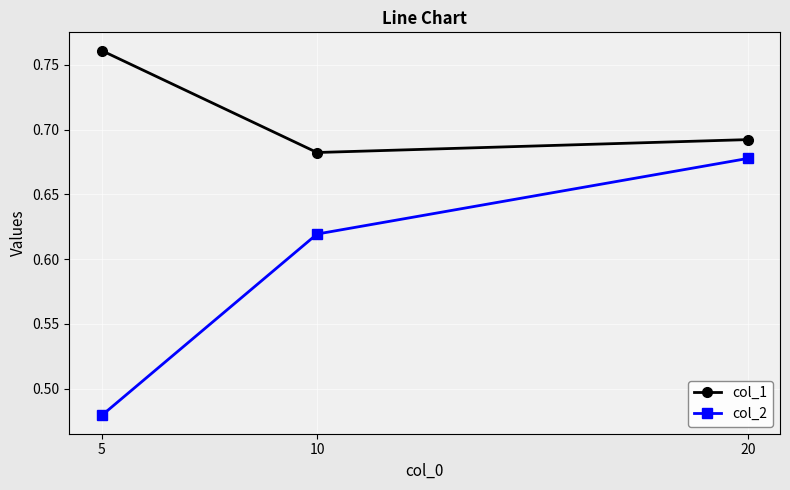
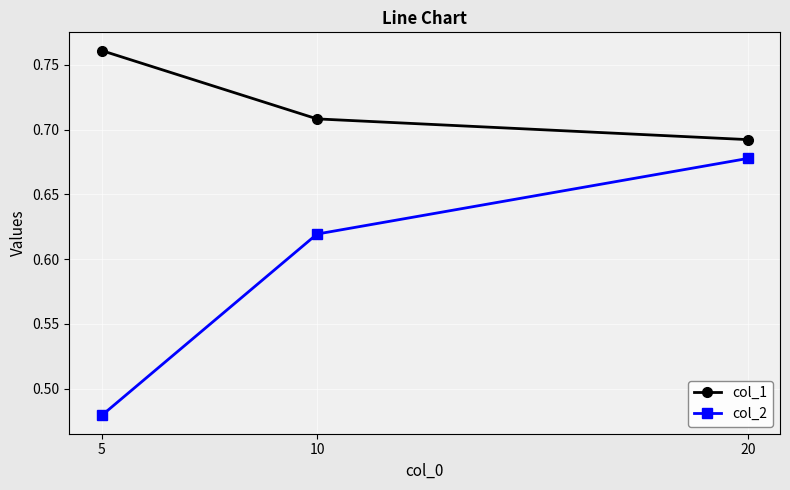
col_1, 10: 0.682 -> 0.708
